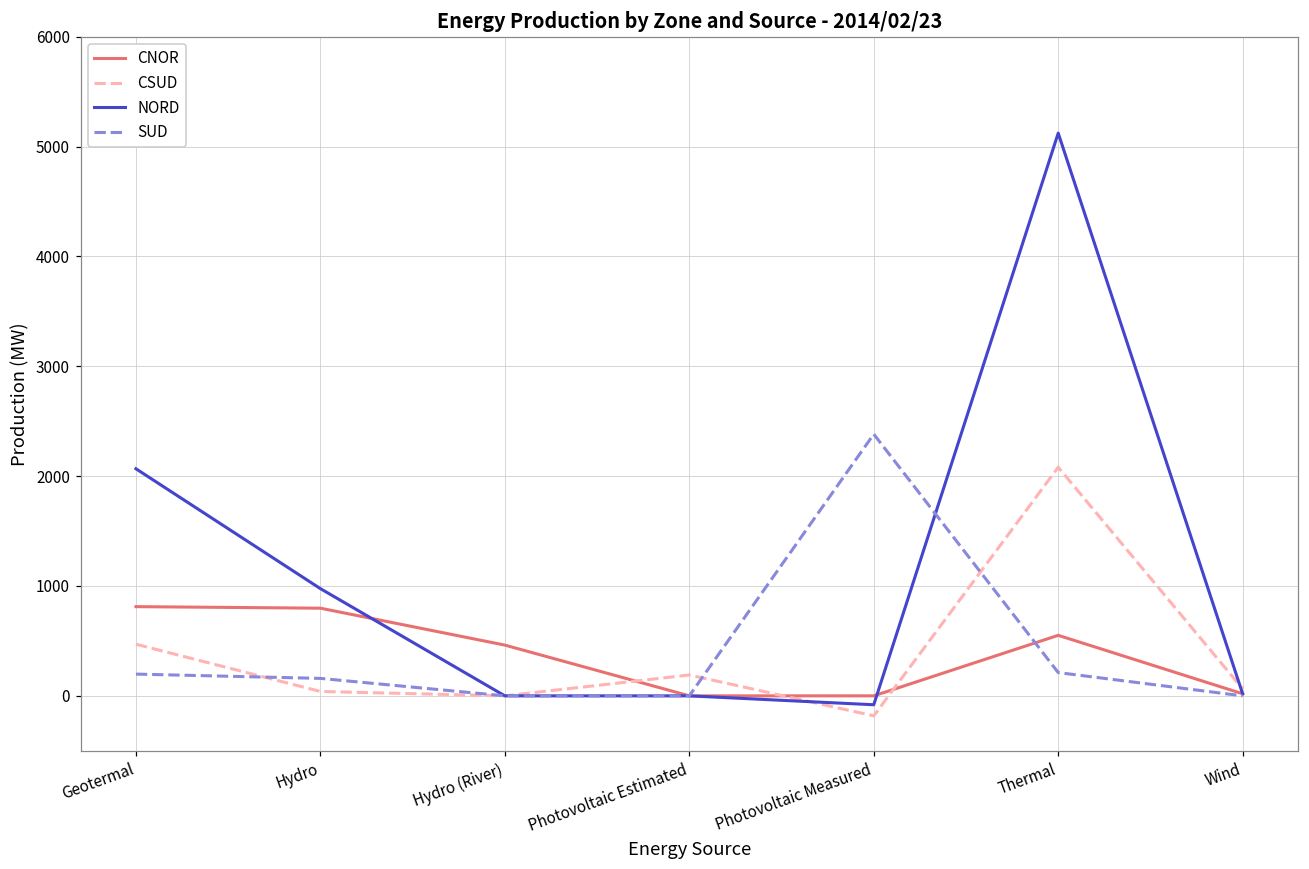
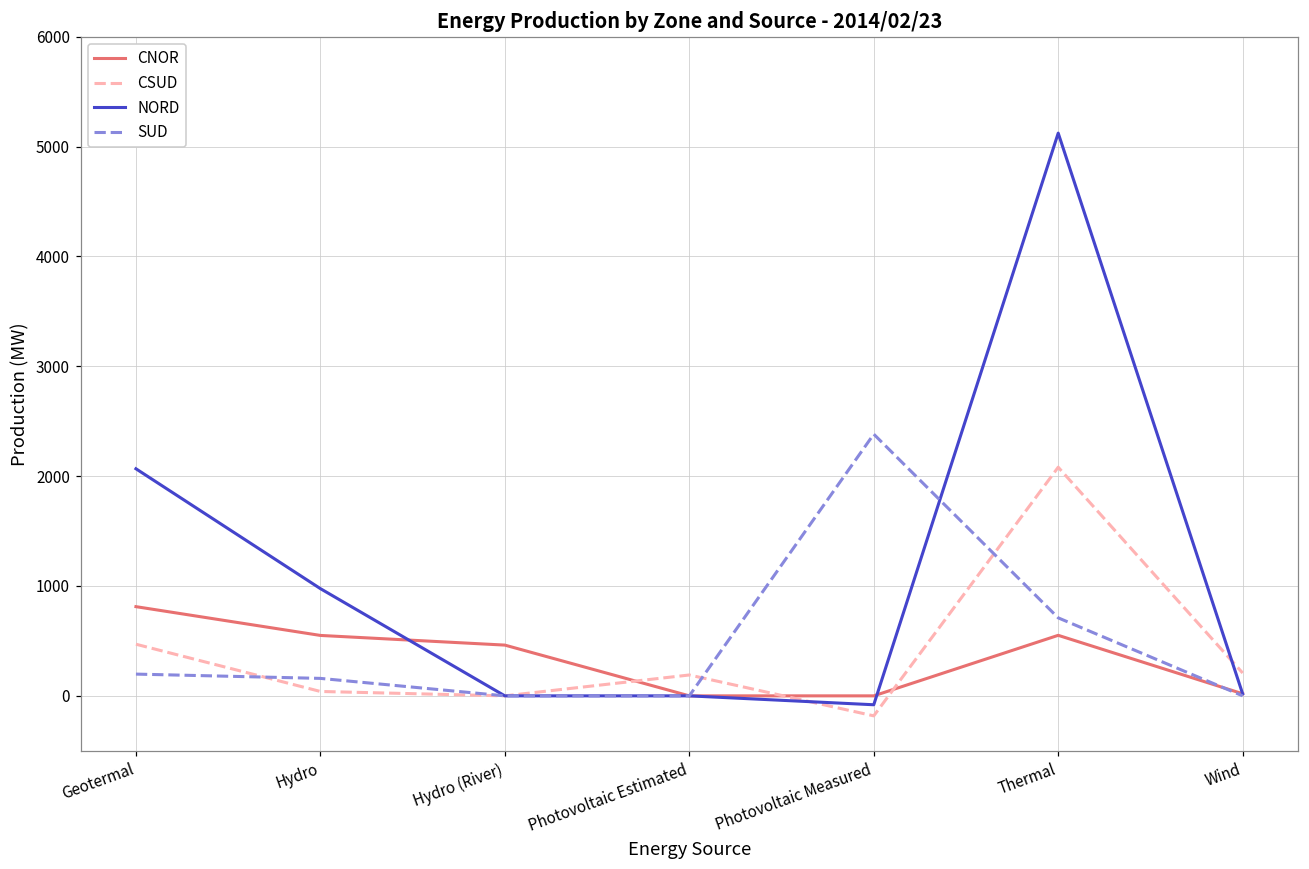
CNOR, Hydro: 800 -> 600
SUD, Thermal: 200 -> 700
CSUD, Wind: 100 -> 200
